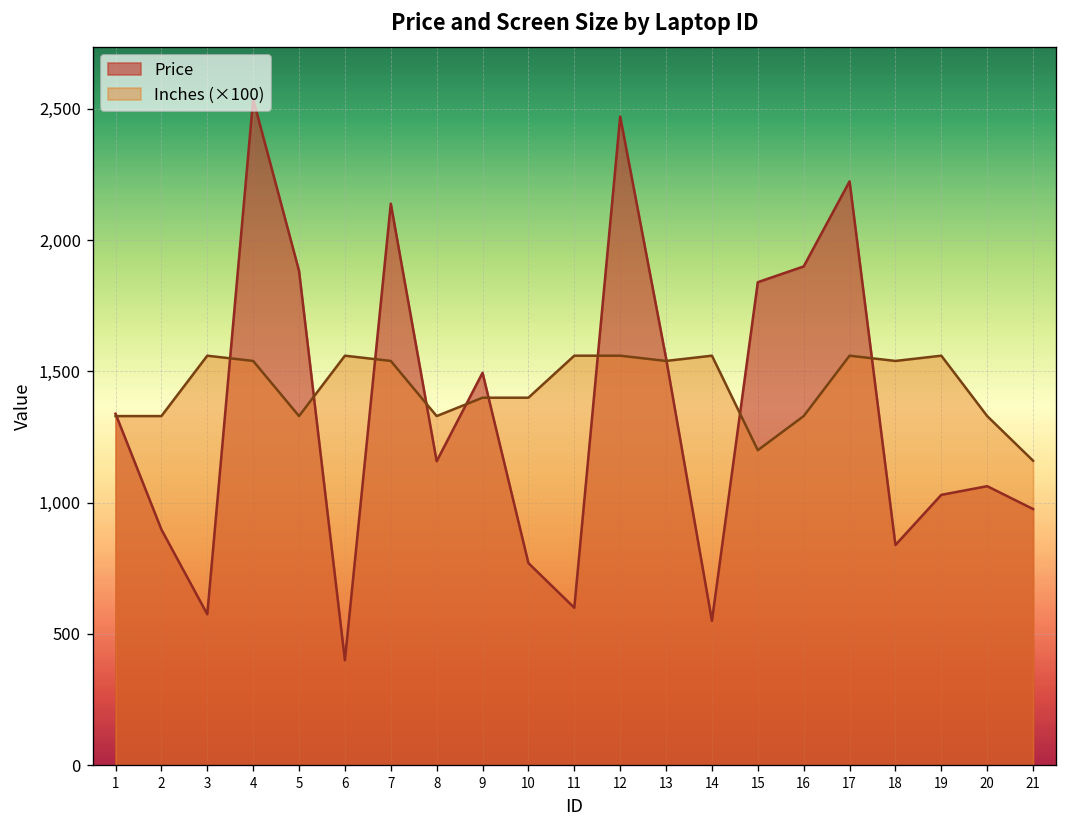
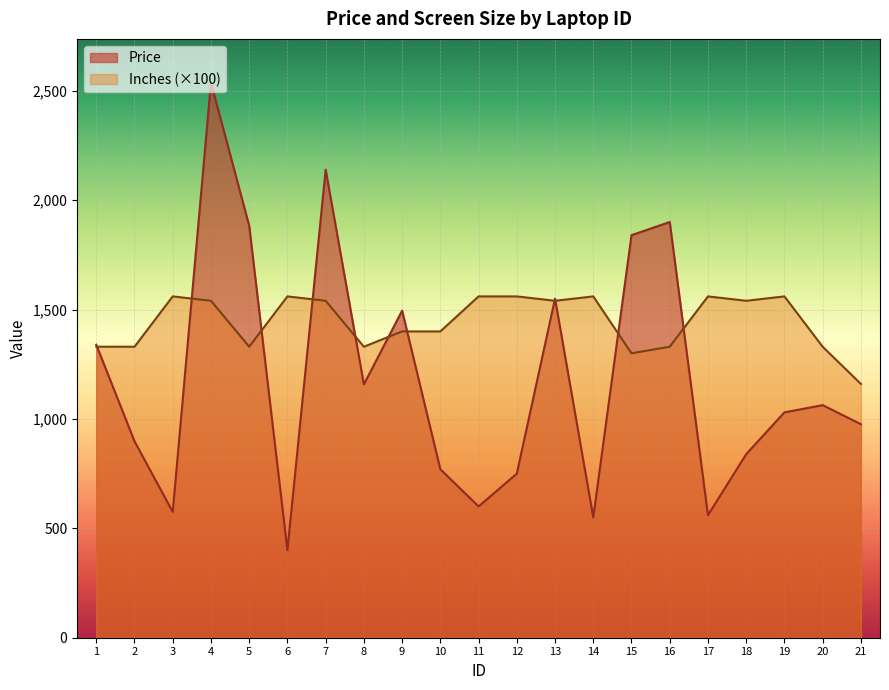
Price, 12: 2,470 -> 750
Inches (×100), 15: 1,200 -> 1,300
Price, 17: 2,220 -> 560
